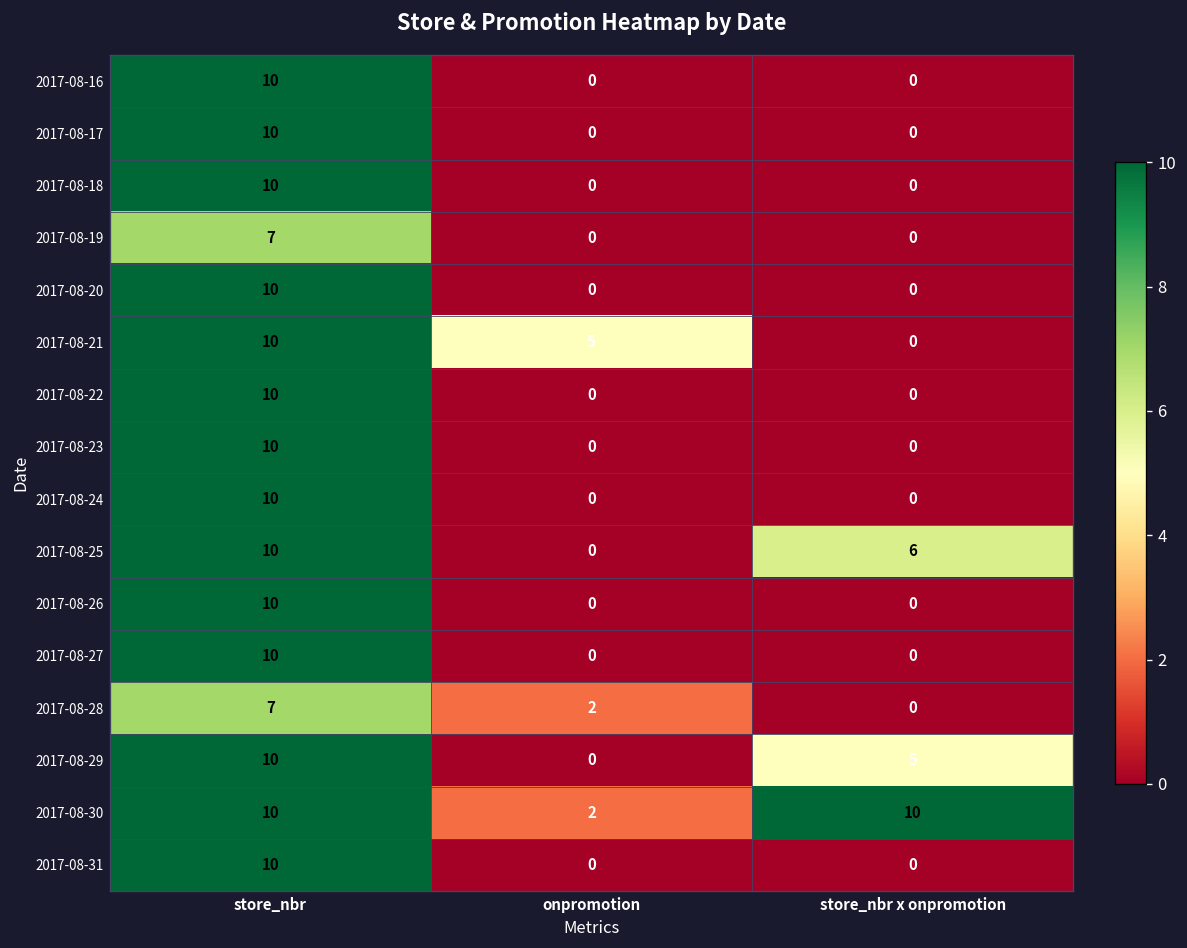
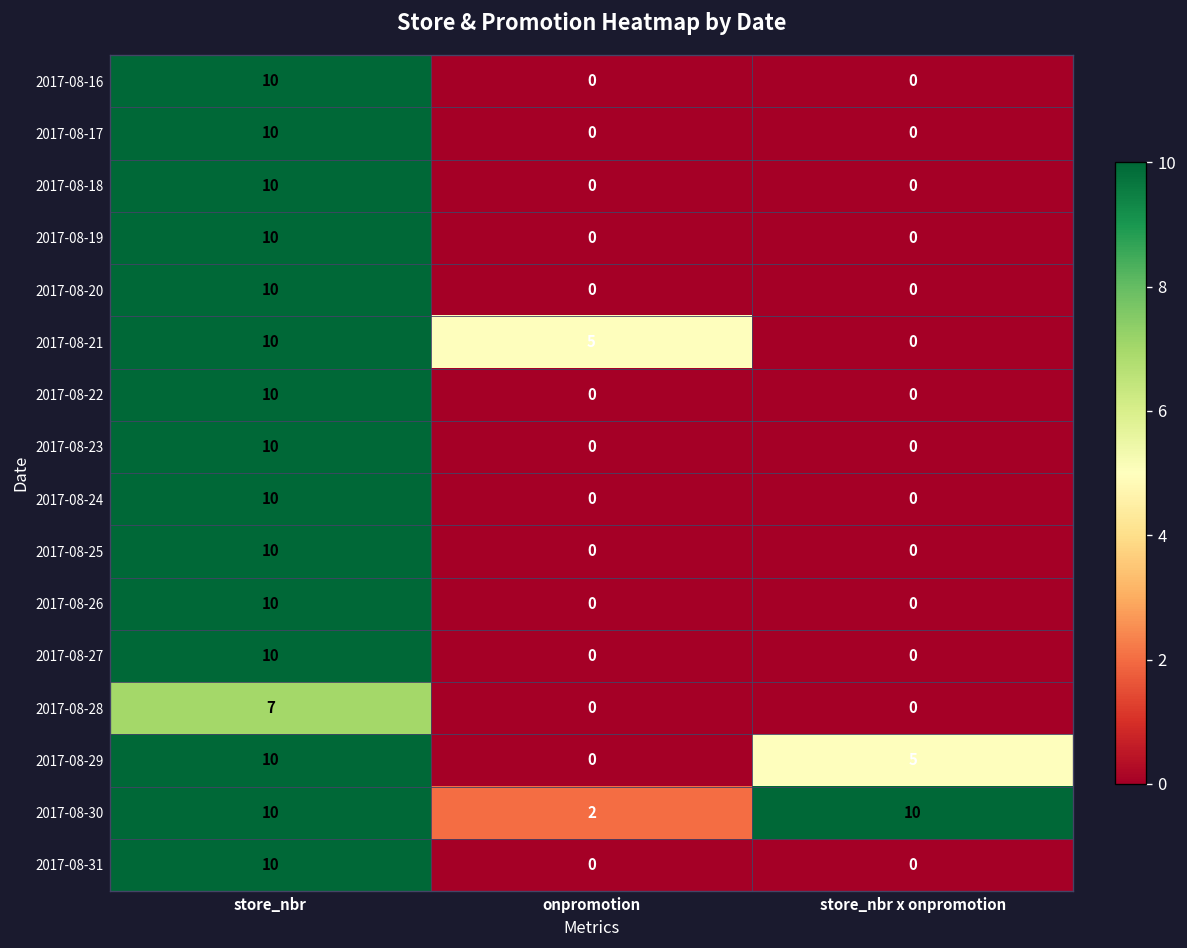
2017-08-19, store_nbr: 7 -> 10
2017-08-25, store_nbr x onpromotion: 6 -> 0
2017-08-28, onpromotion: 2 -> 0
